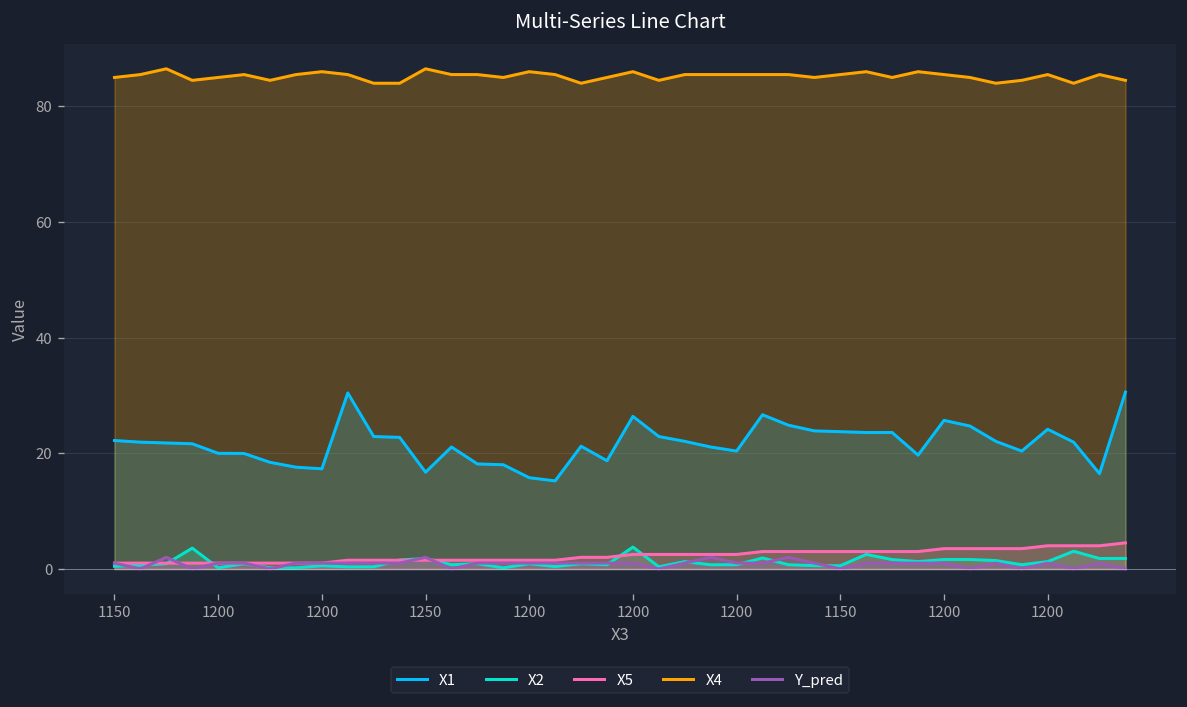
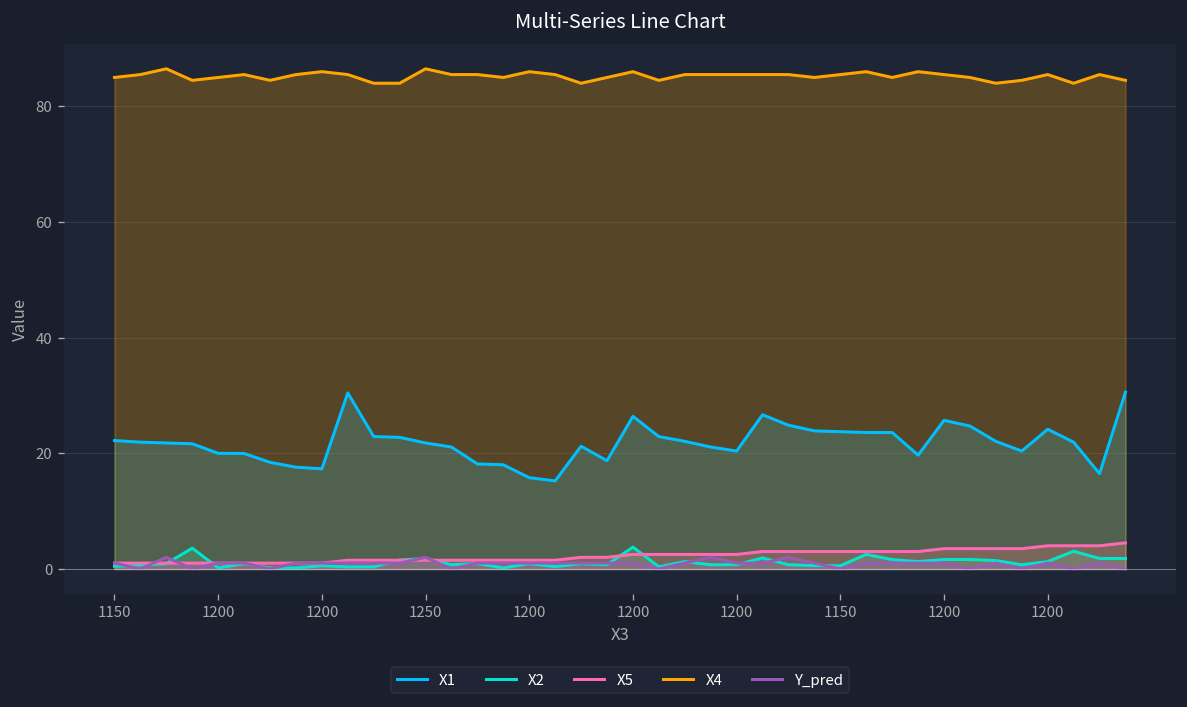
X1, 1250: 17 -> 22
